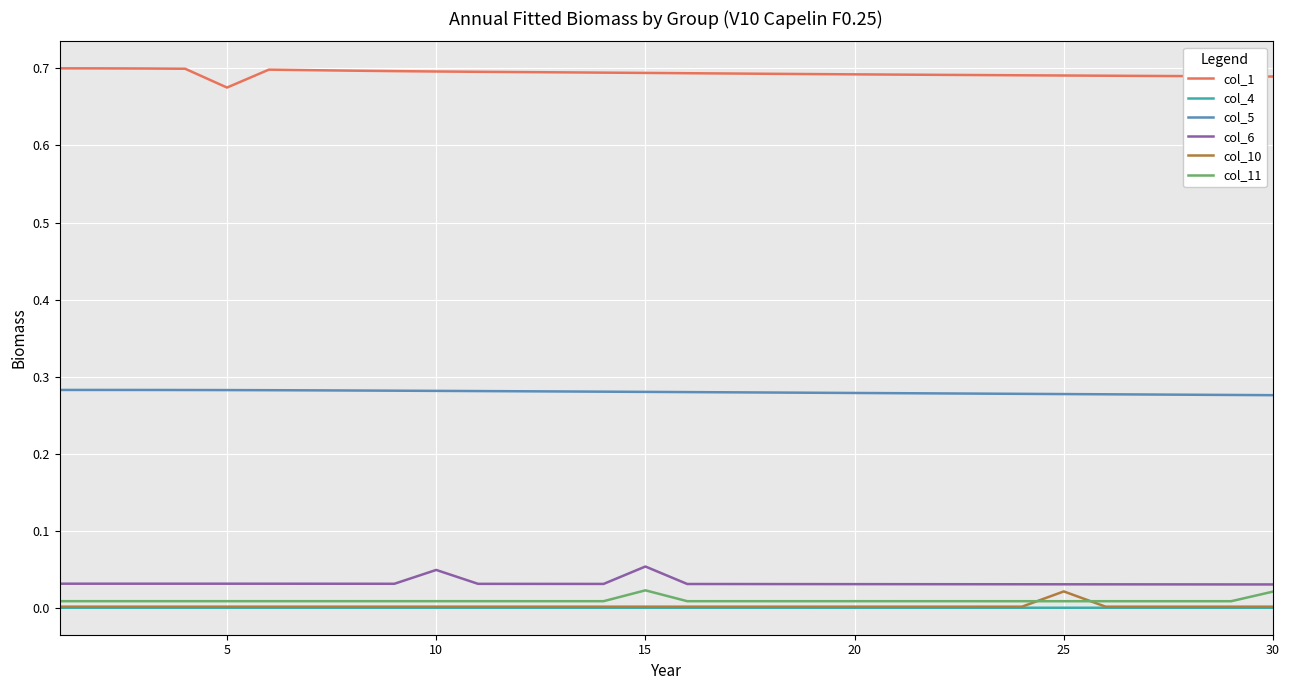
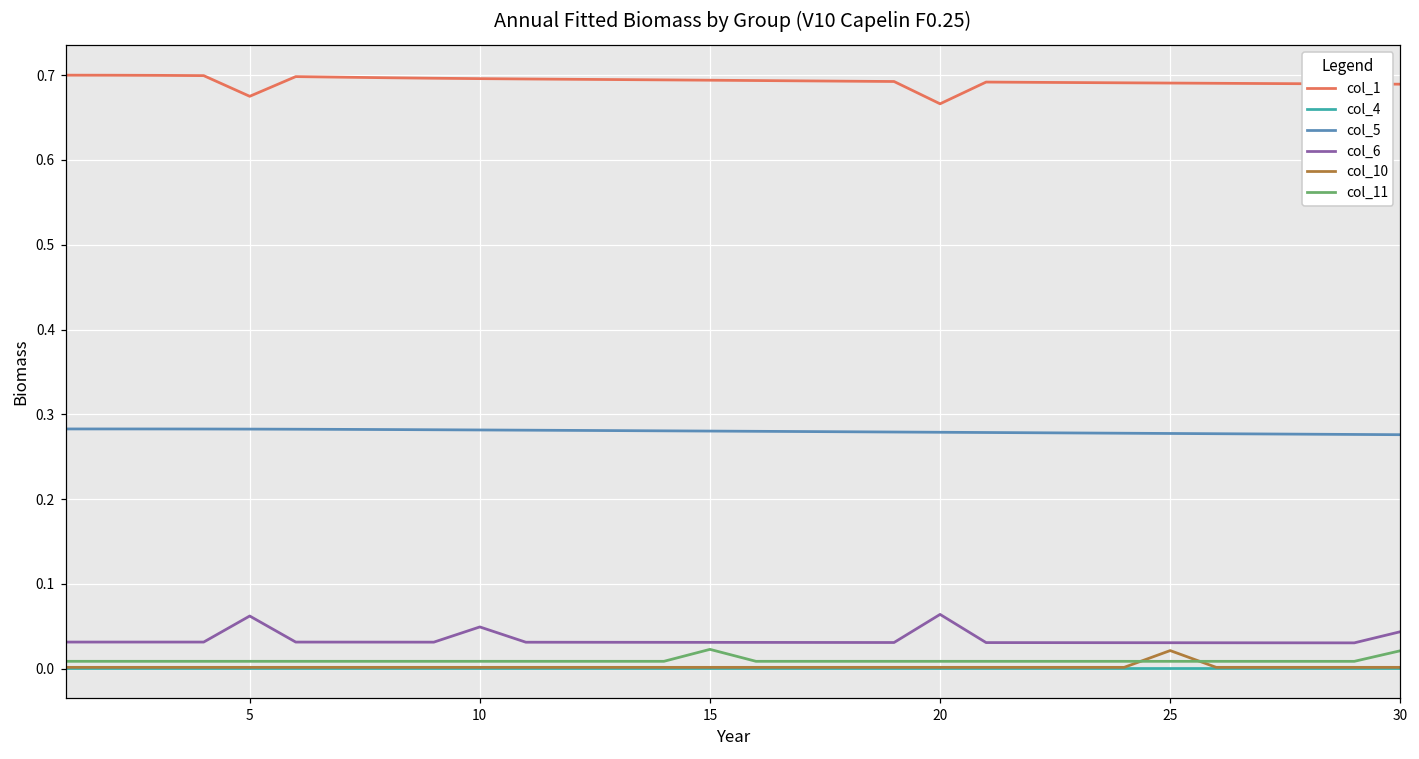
col_6, 5: 0.03 -> 0.06
col_6, 15: 0.05 -> 0.03
col_1, 20: 0.69 -> 0.67
col_6, 20: 0.03 -> 0.06
col_6, 30: 0.03 -> 0.04
